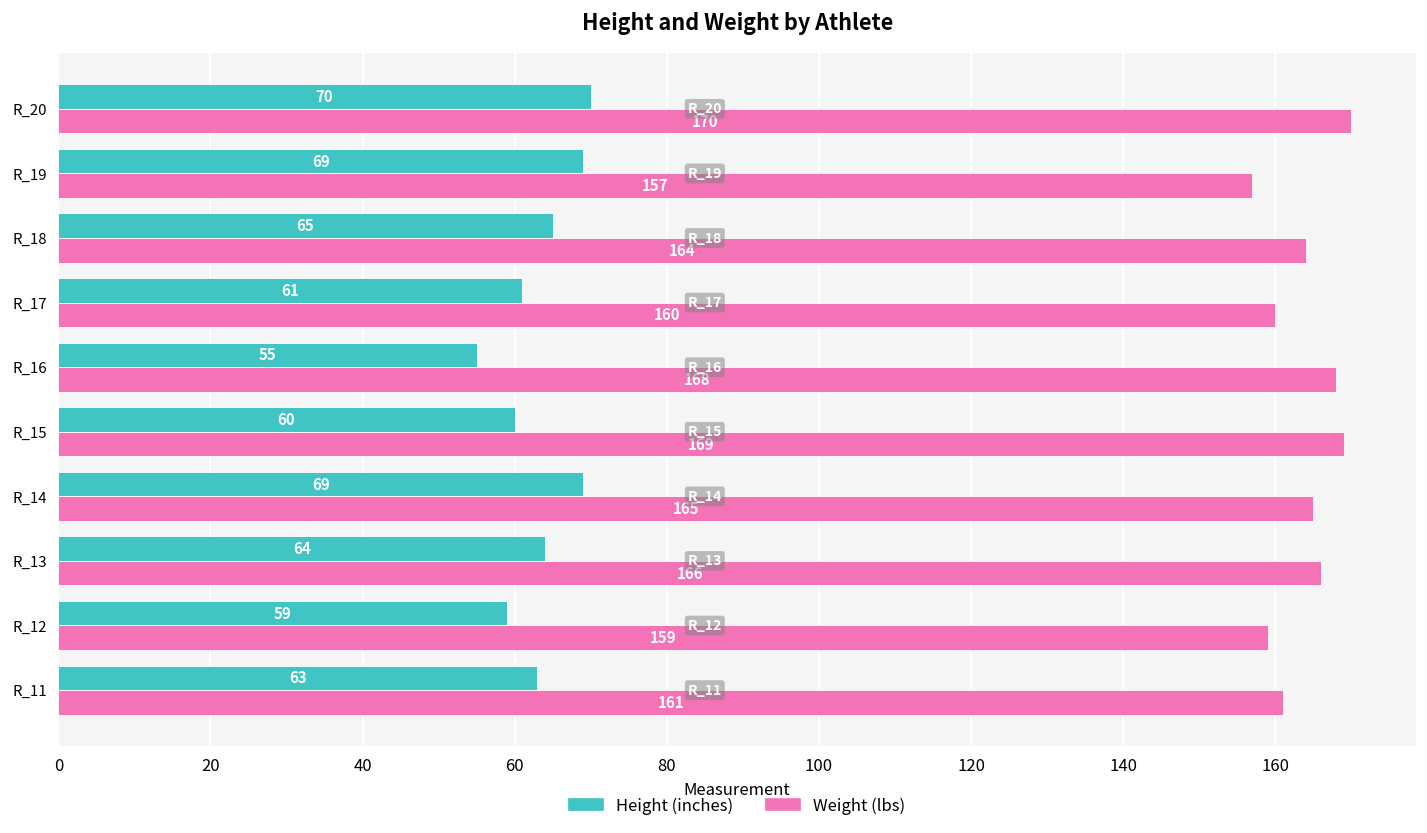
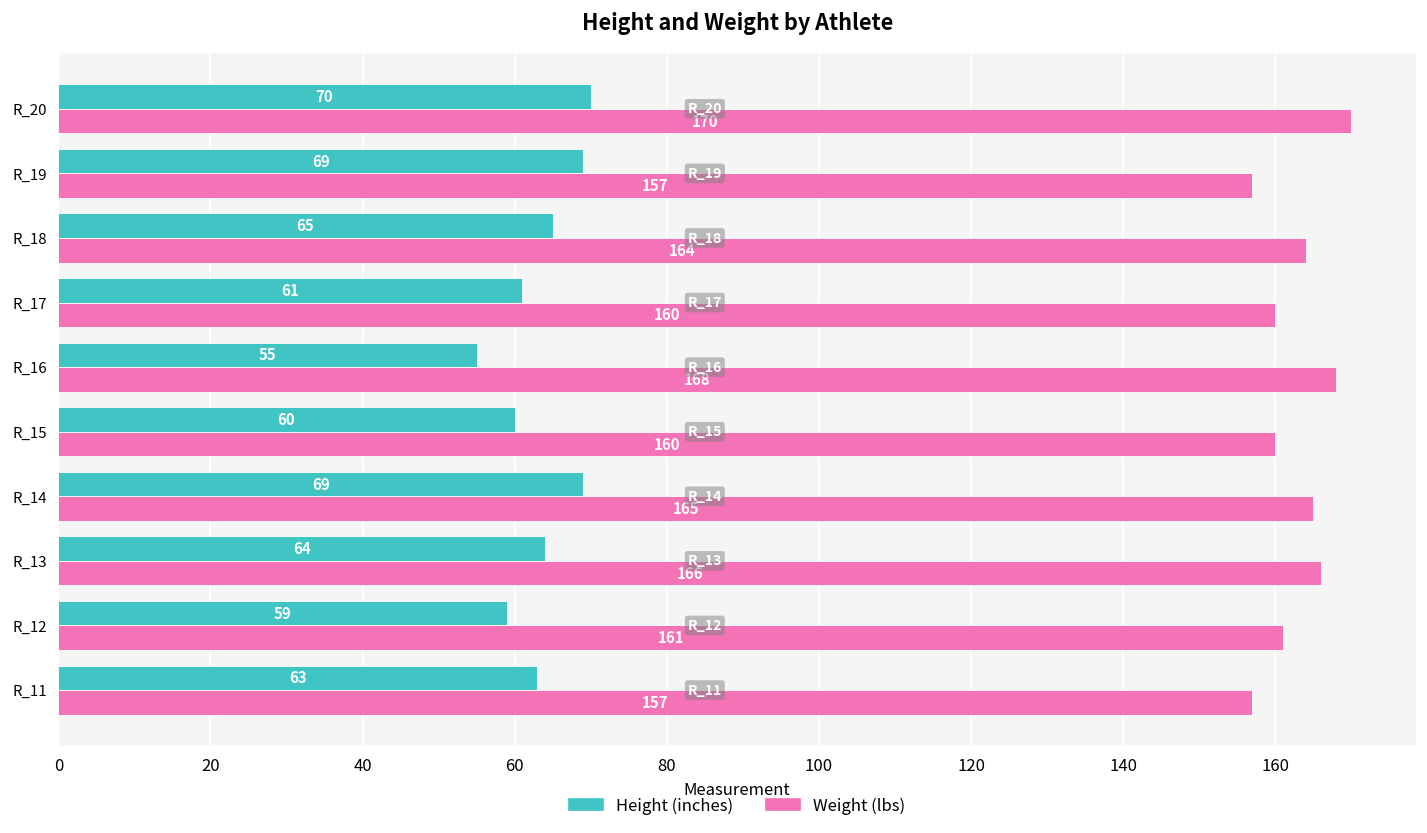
Weight (lbs), R_15: 169 -> 160
Weight (lbs), R_12: 159 -> 161
Weight (lbs), R_11: 161 -> 157
